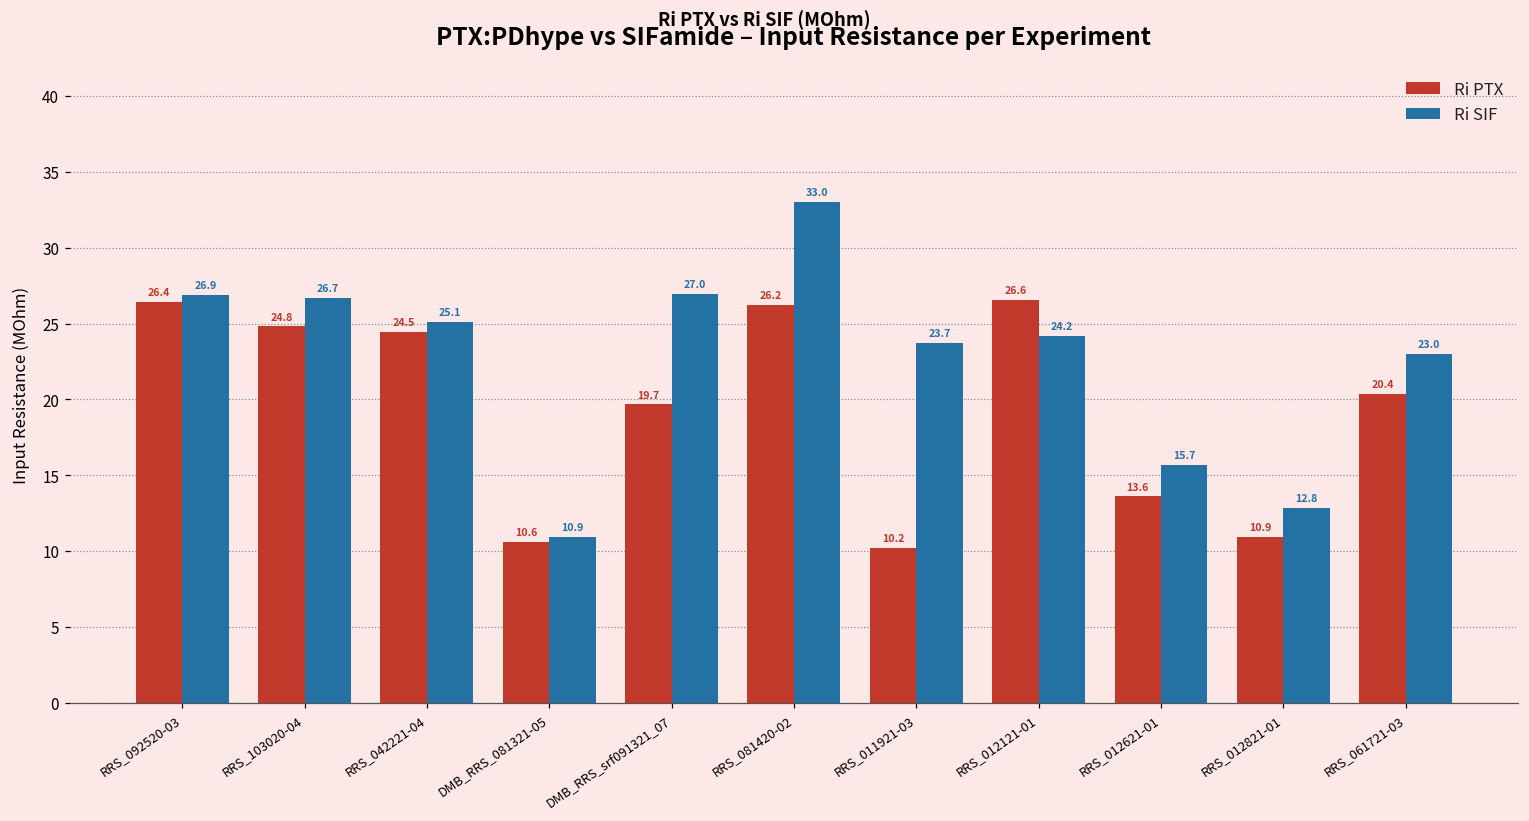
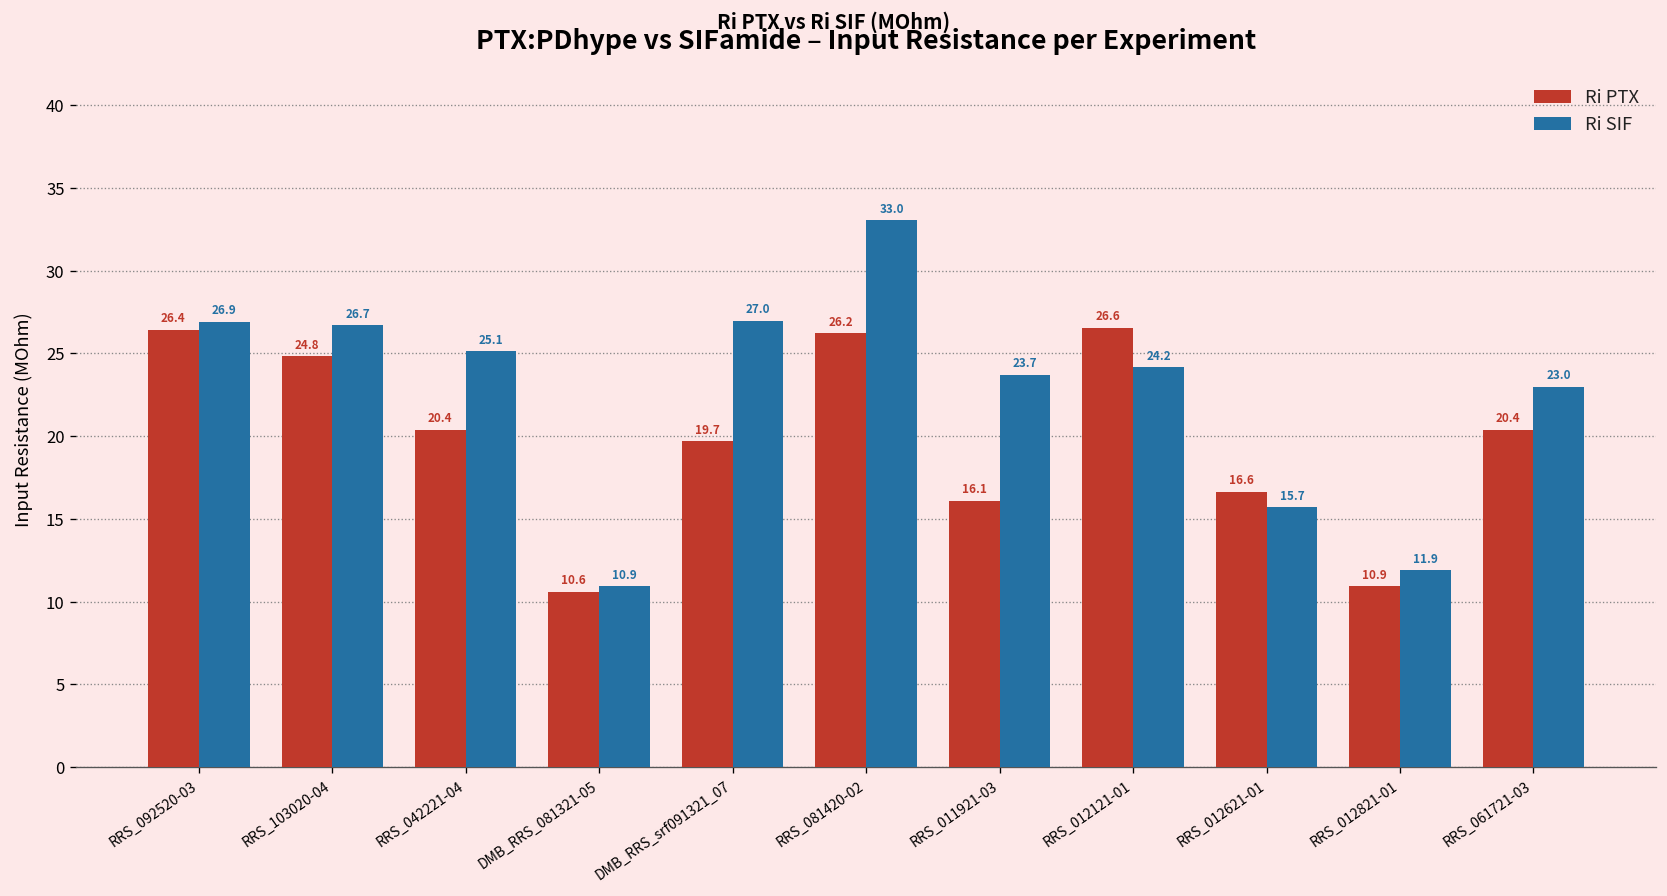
Ri PTX, RRS_042221-04: 24.5 -> 20.4
Ri PTX, RRS_011921-03: 10.2 -> 16.1
Ri PTX, RRS_012621-01: 13.6 -> 16.6
Ri SIF, RRS_012821-01: 12.8 -> 11.9
